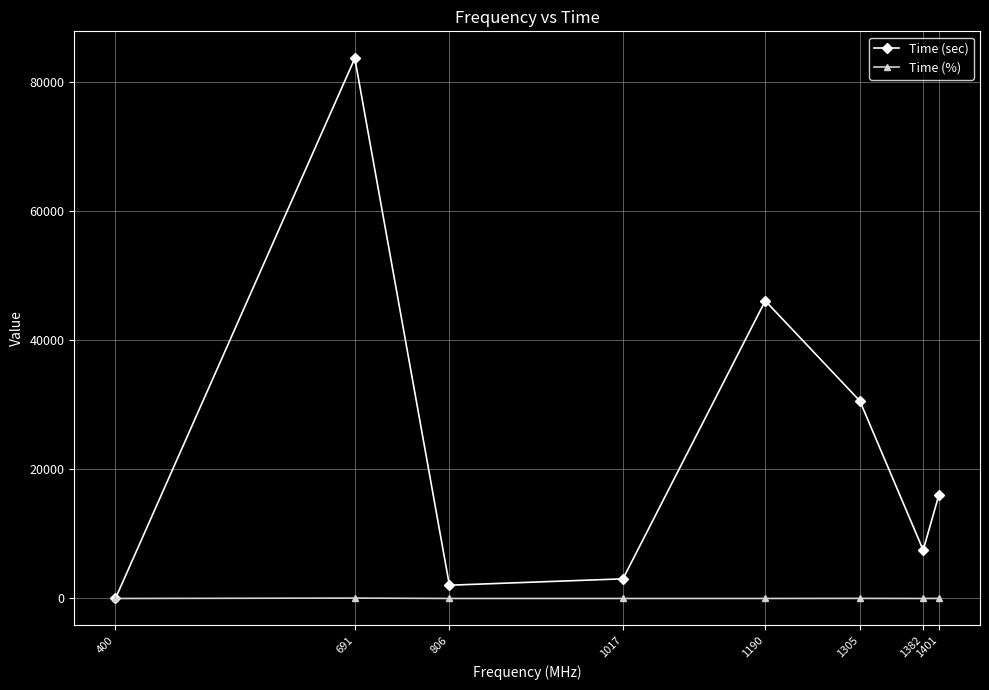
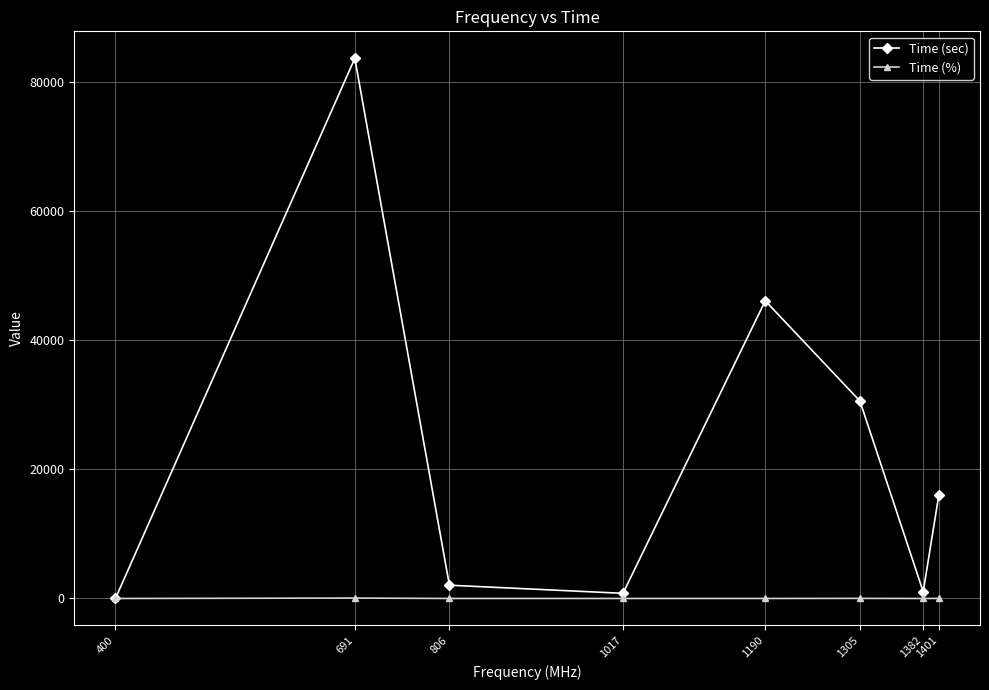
Time (sec), 1017: 3000 -> 1000
Time (sec), 1382: 7000 -> 1000
